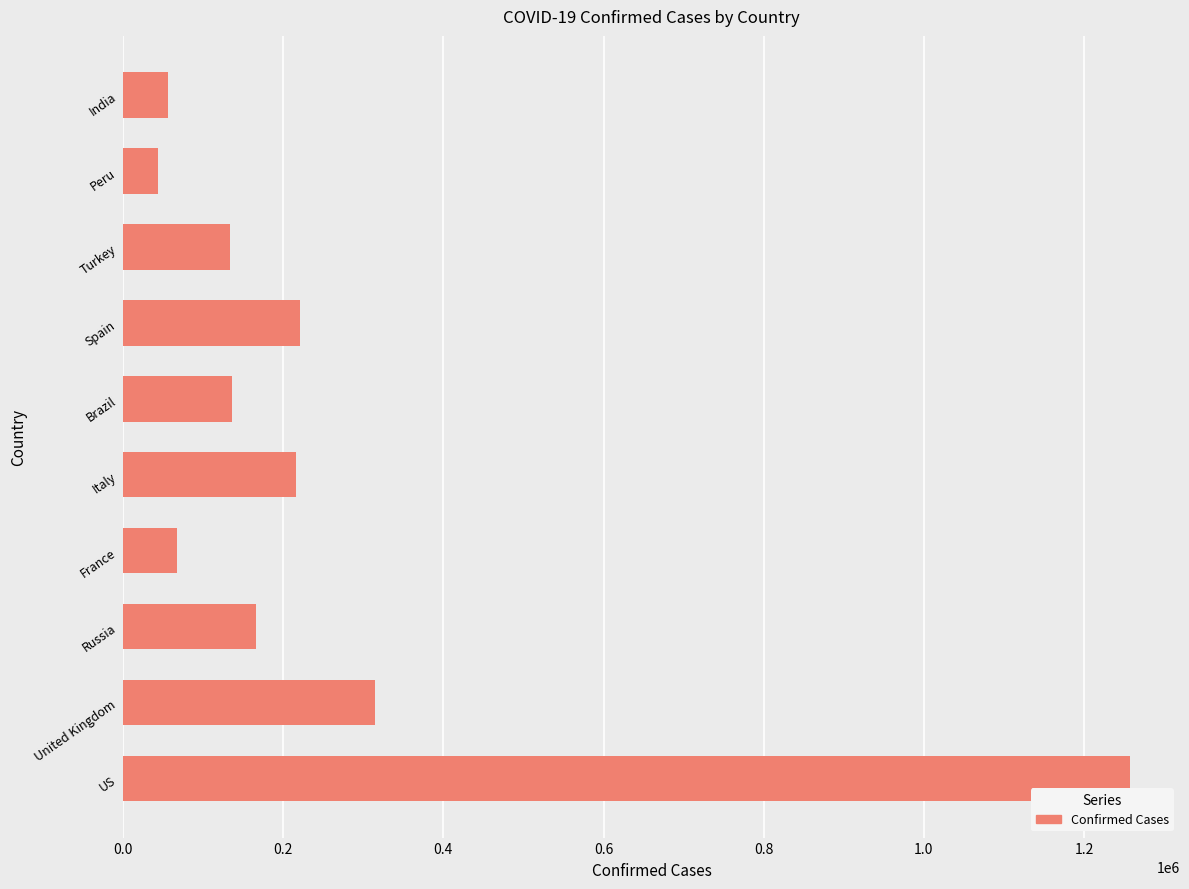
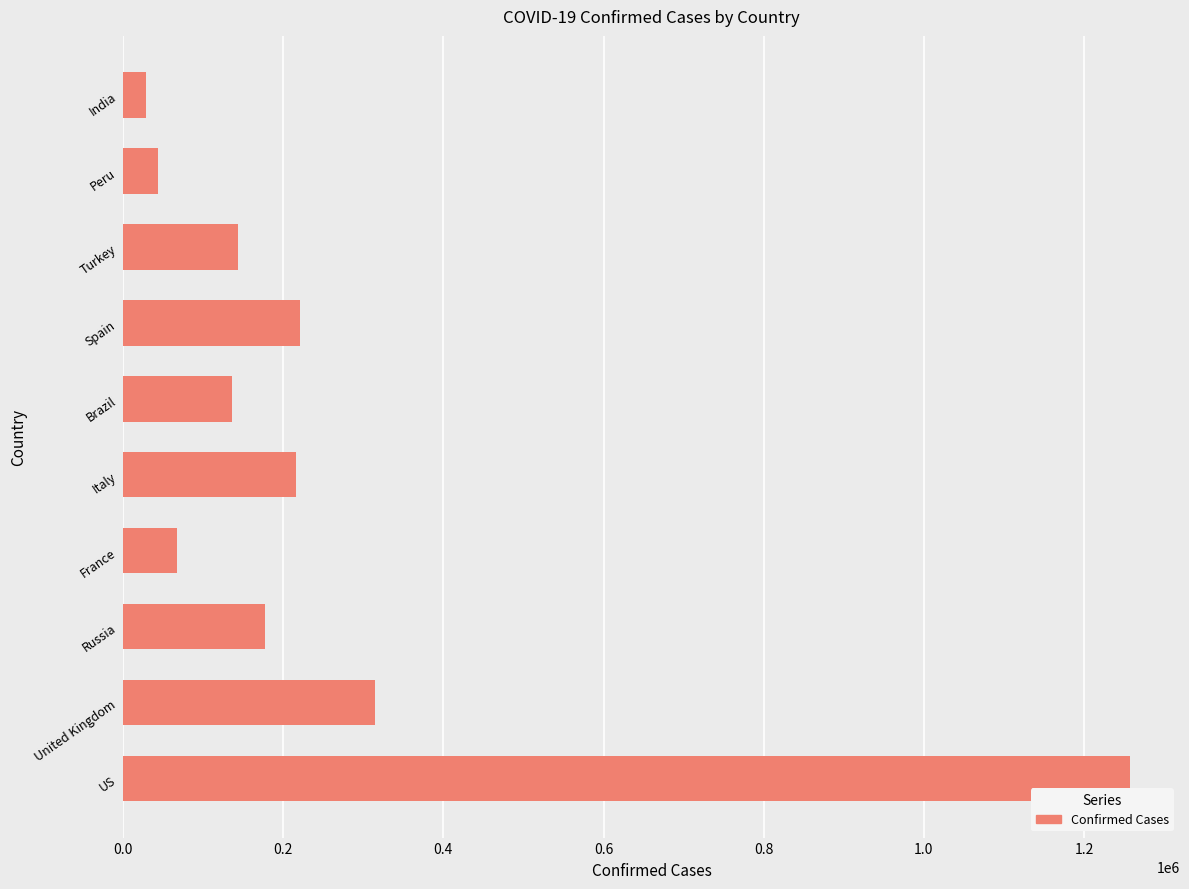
India: 60000 -> 30000
Turkey: 130000 -> 140000
Russia: 170000 -> 180000
